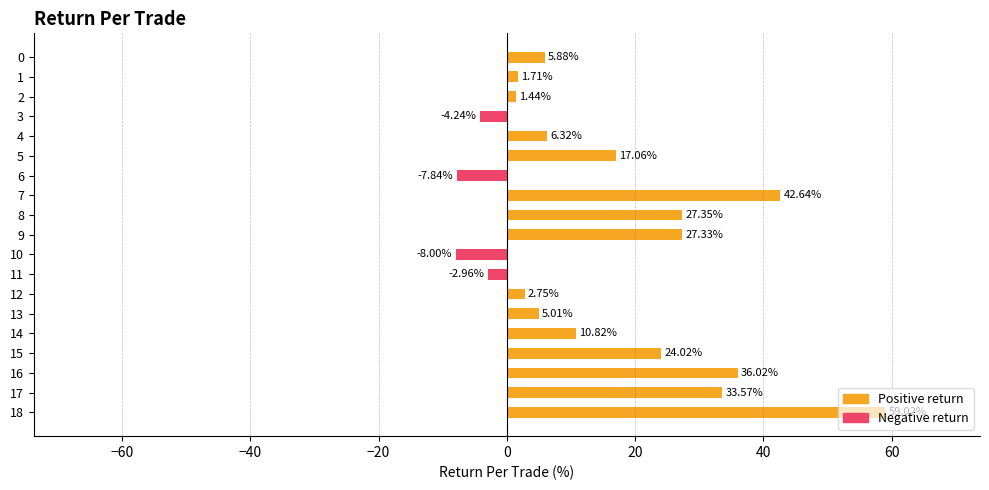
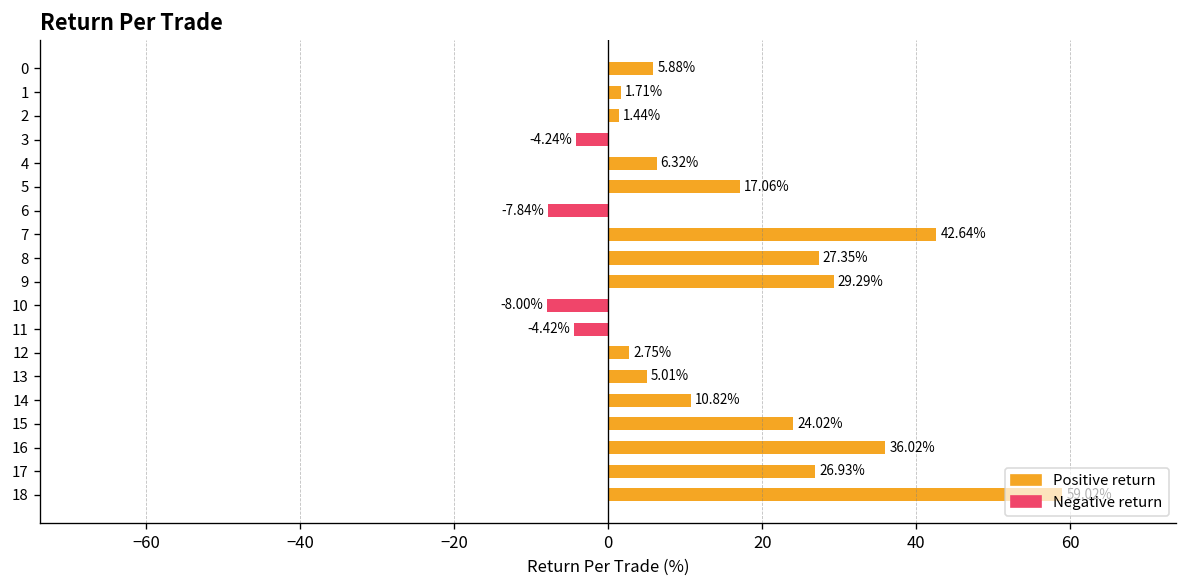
9: 27.33% -> 29.29%
11: -2.96% -> -4.42%
17: 33.57% -> 26.93%
